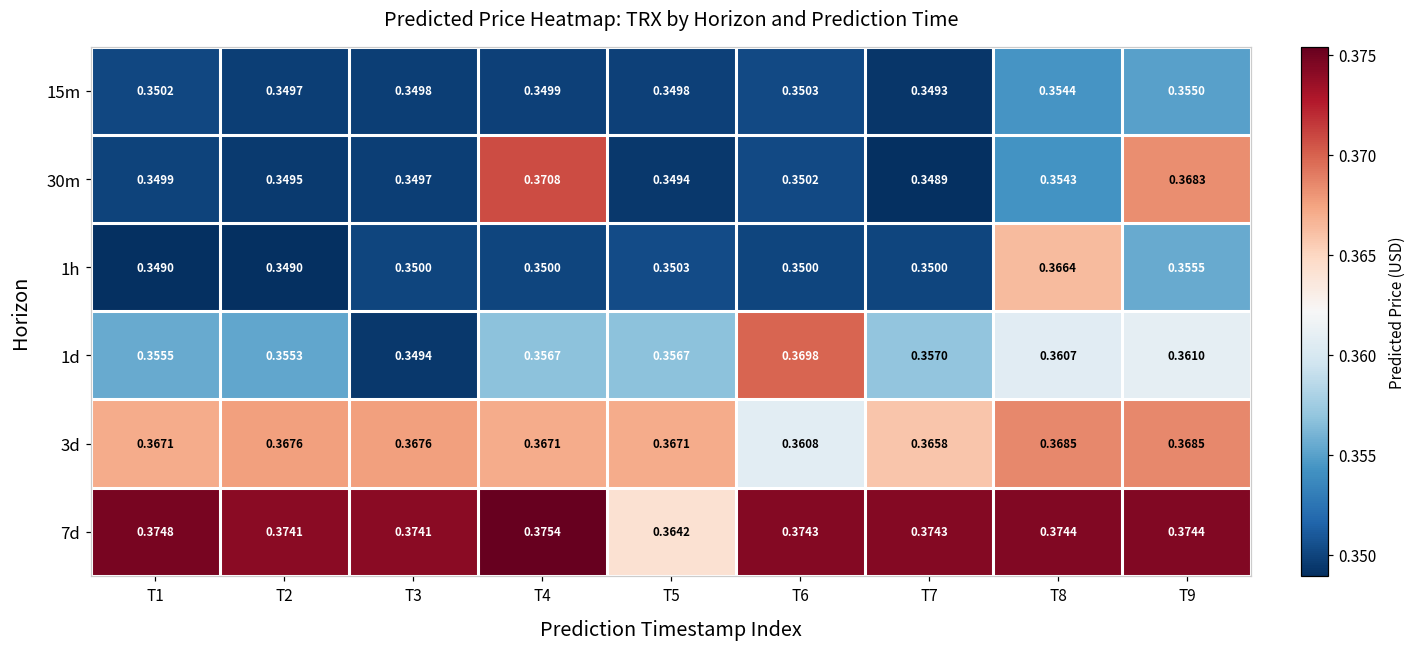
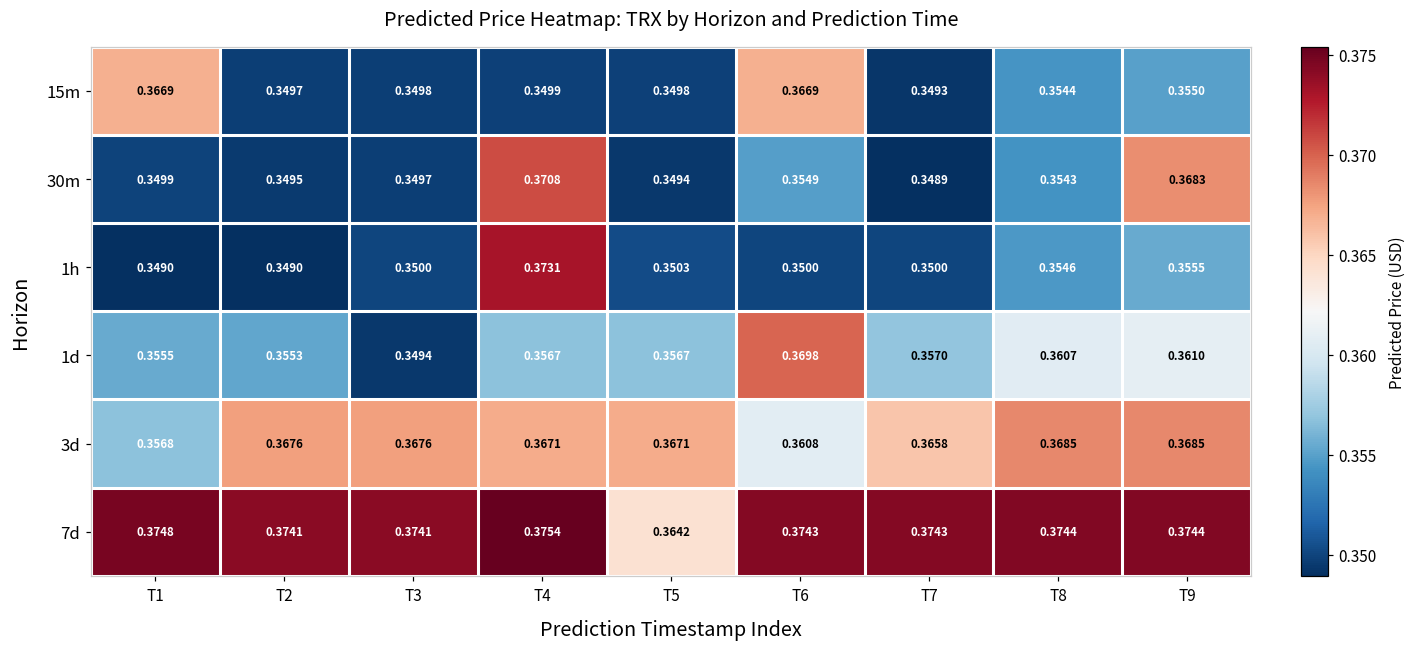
15m, T1: 0.3502 -> 0.3669
15m, T6: 0.3503 -> 0.3669
30m, T6: 0.3502 -> 0.3549
1h, T4: 0.3500 -> 0.3731
1h, T8: 0.3664 -> 0.3546
3d, T1: 0.3671 -> 0.3568
